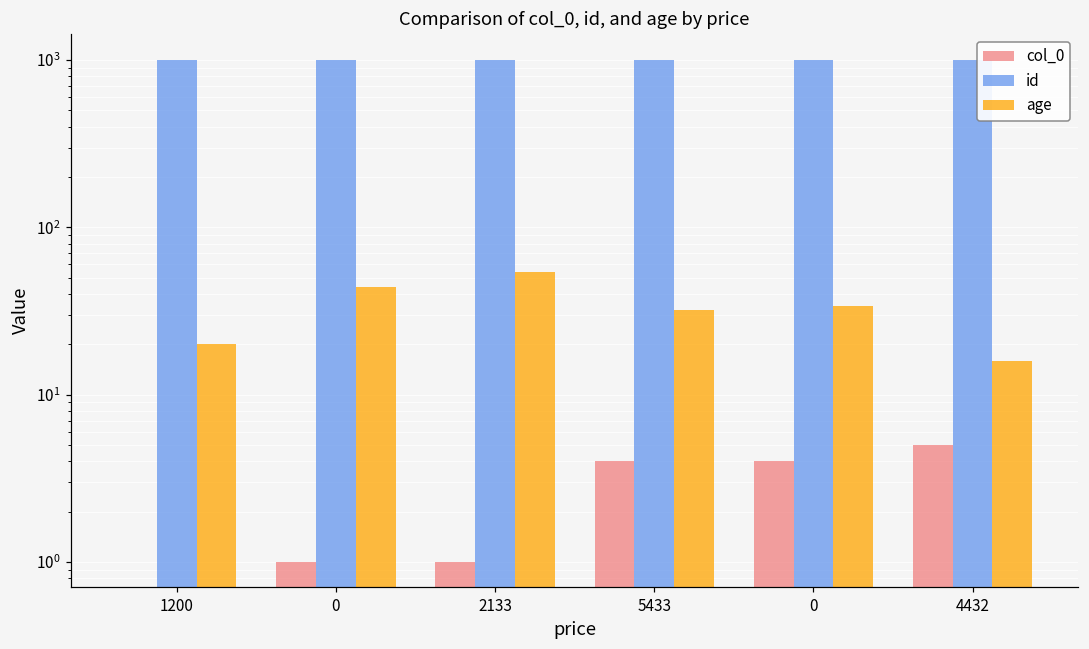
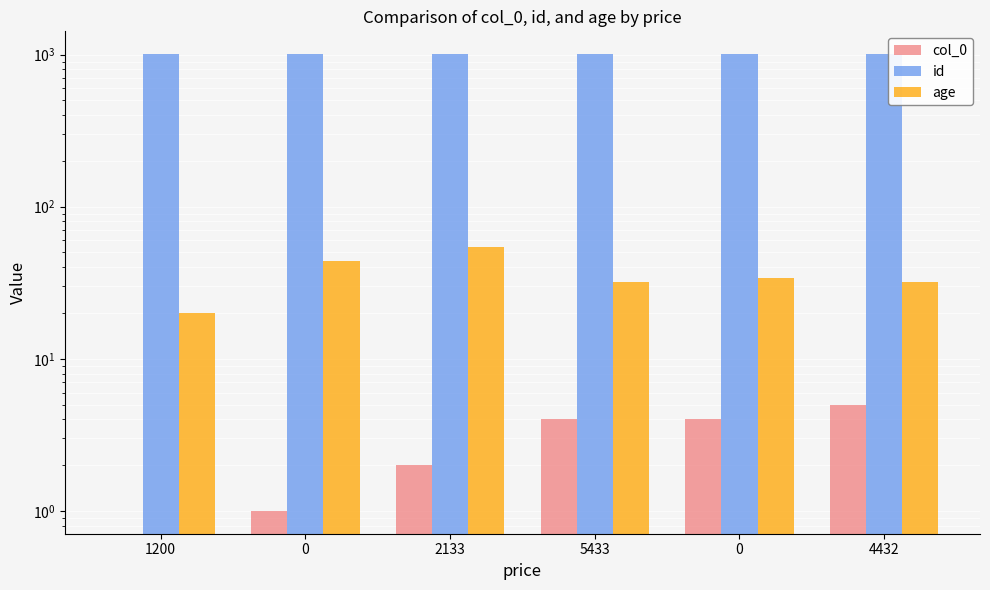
col_0, 2133: 1 -> 2
age, 4432: 16 -> 32
